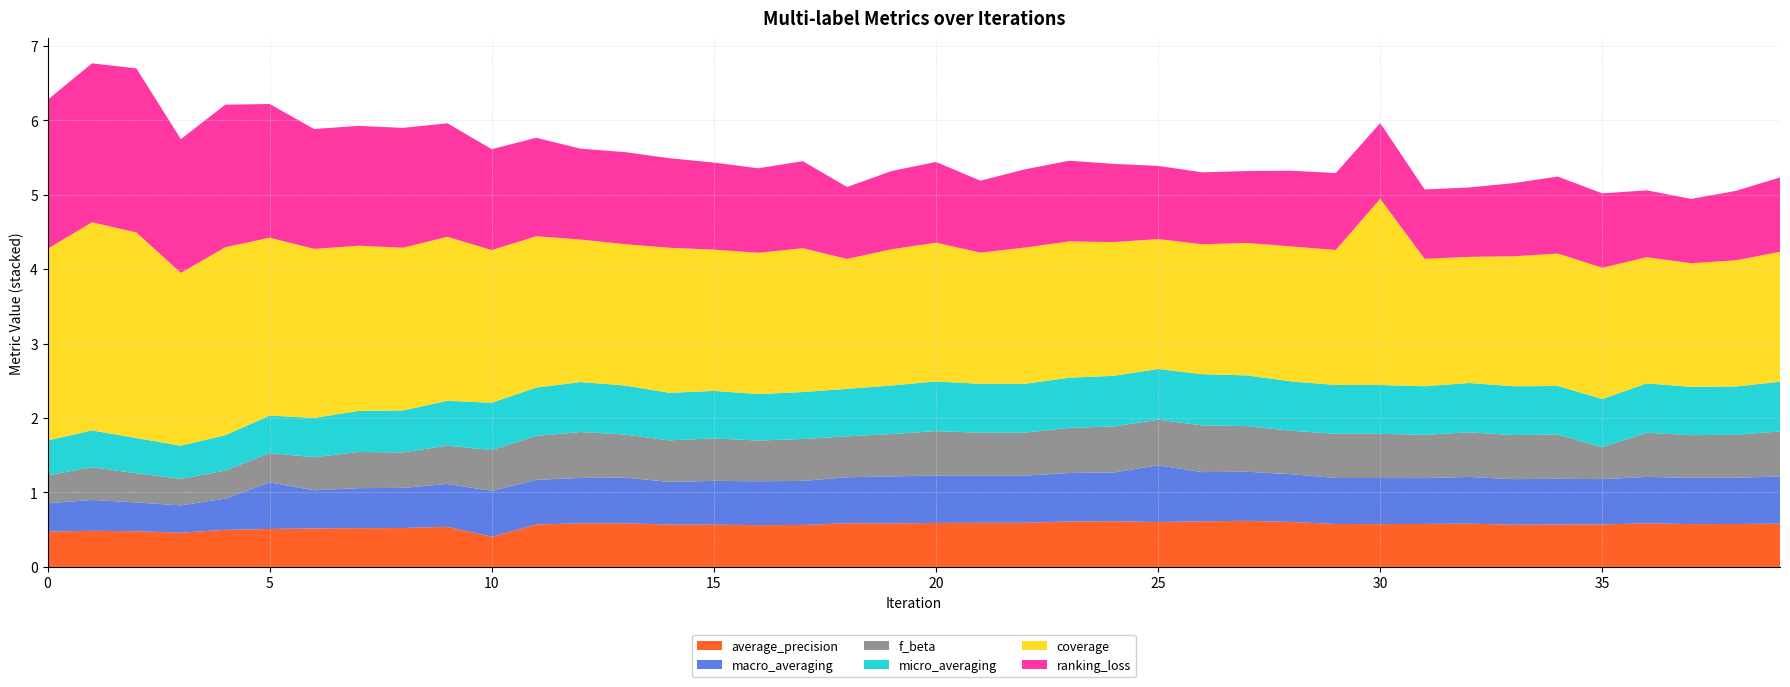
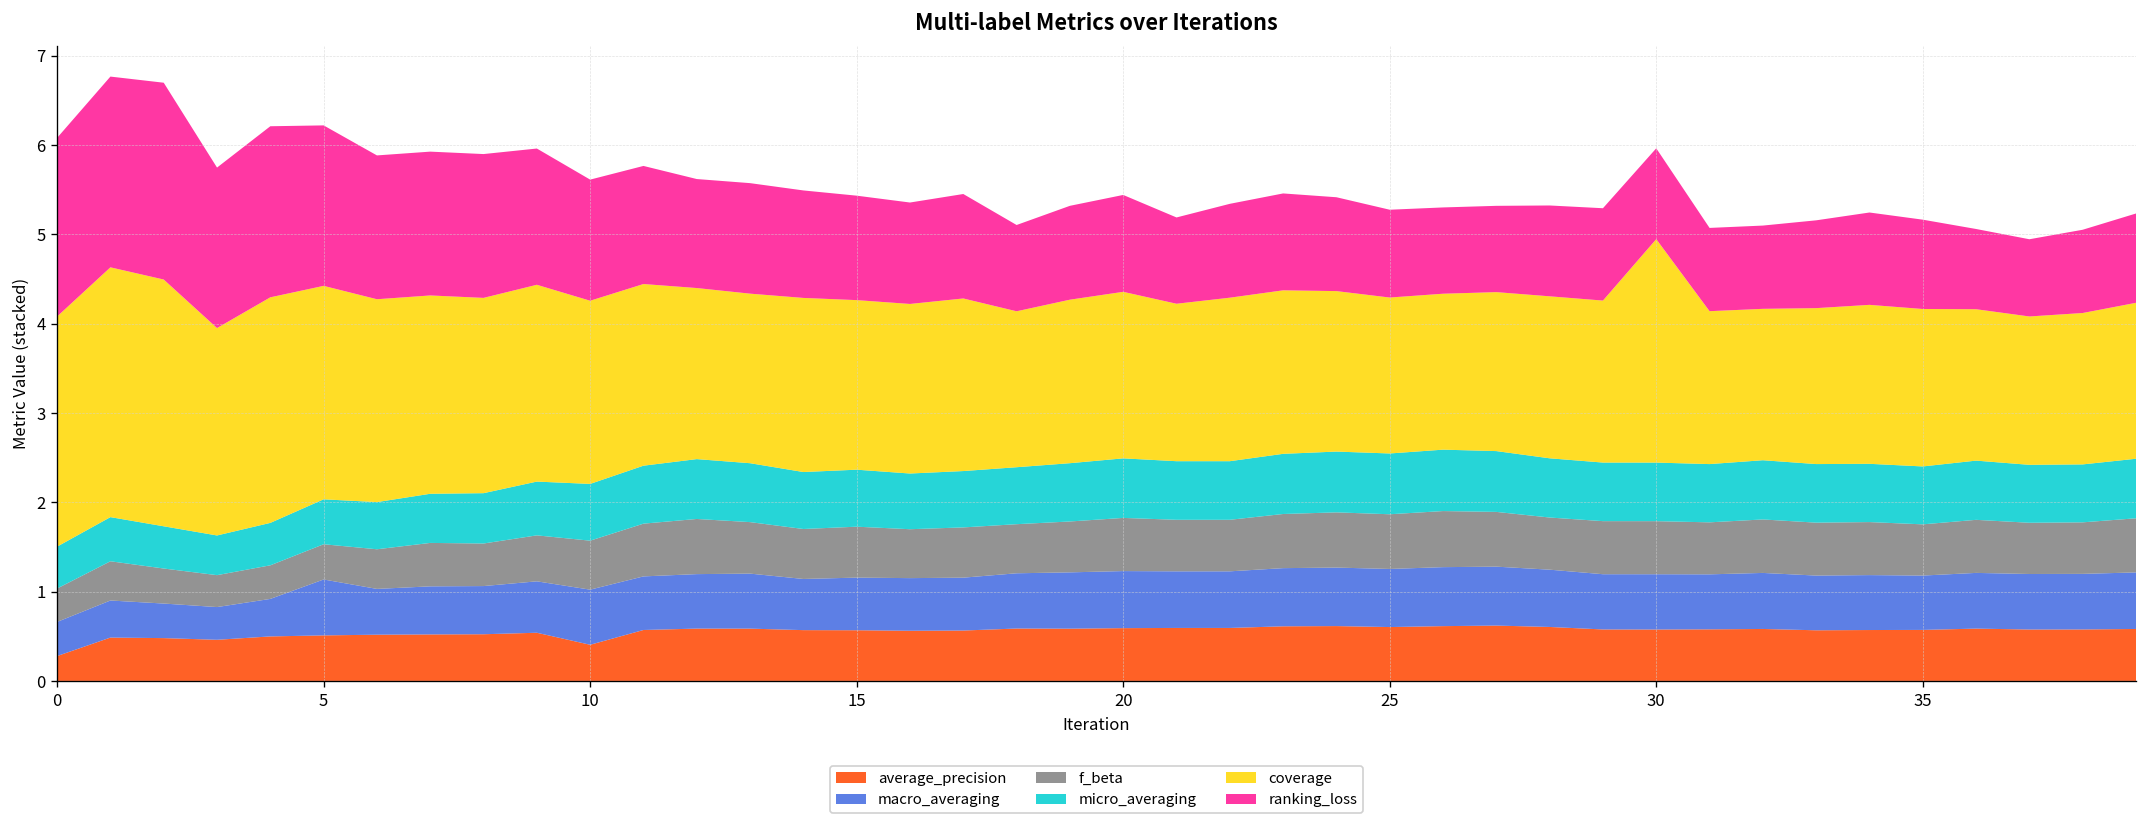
average_precision, 0: 0.5 -> 0.3
macro_averaging, 25: 0.8 -> 0.7
f_beta, 35: 0.4 -> 0.6
